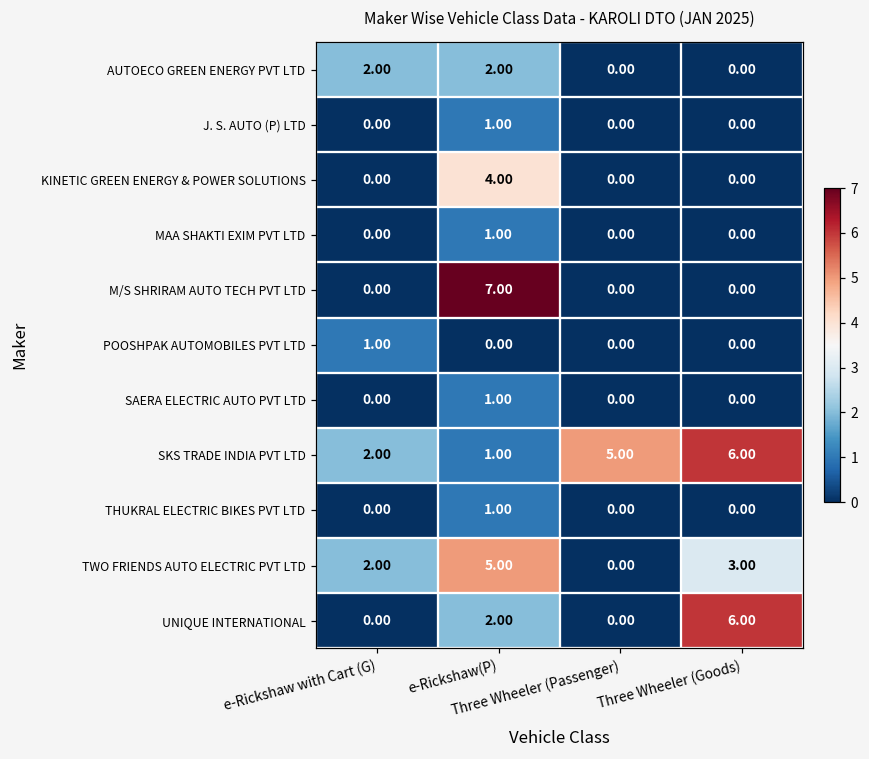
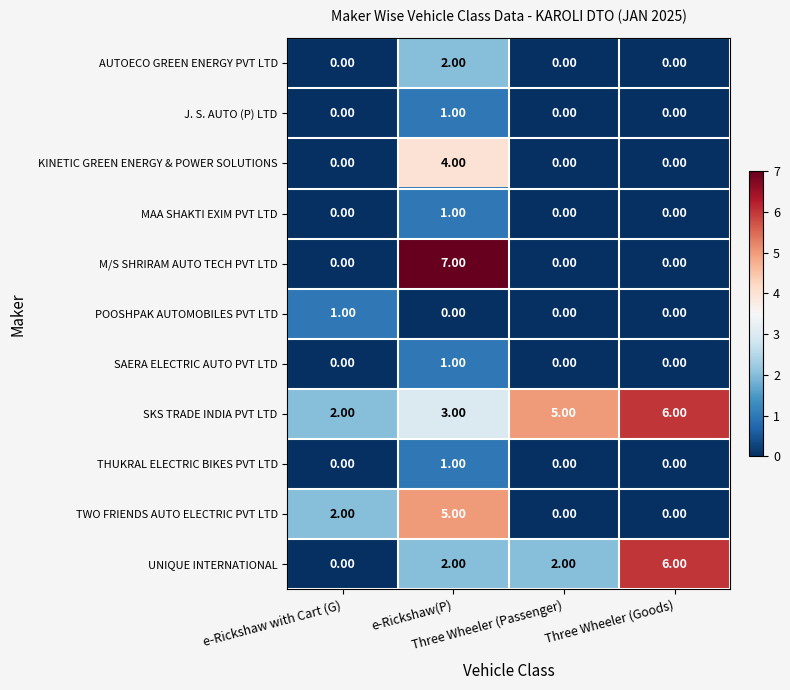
AUTOECO GREEN ENERGY PVT LTD, e-Rickshaw with Cart (G): 2.00 -> 0.00
SKS TRADE INDIA PVT LTD, e-Rickshaw(P): 1.00 -> 3.00
TWO FRIENDS AUTO ELECTRIC PVT LTD, Three Wheeler (Goods): 3.00 -> 0.00
UNIQUE INTERNATIONAL, Three Wheeler (Passenger): 0.00 -> 2.00
